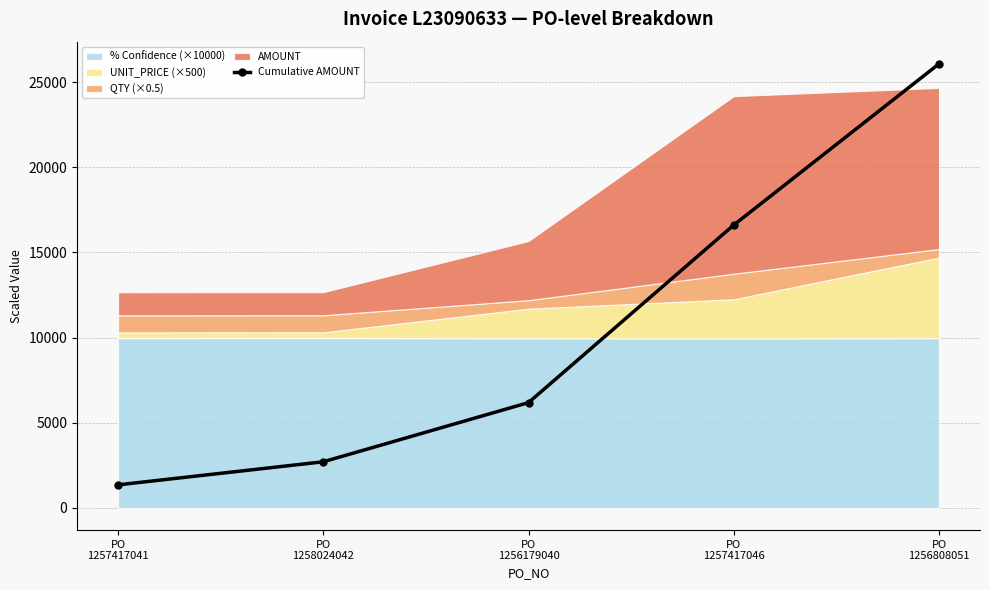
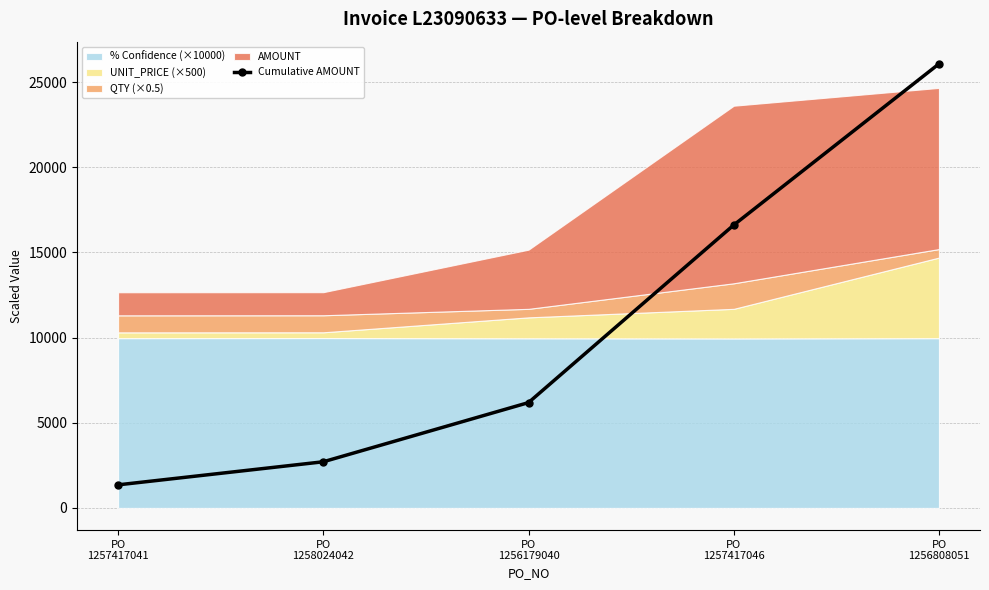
UNIT_PRICE (×500), PO 1256179040: 1700 -> 1200
UNIT_PRICE (×500), PO 1257417046: 2300 -> 1700
